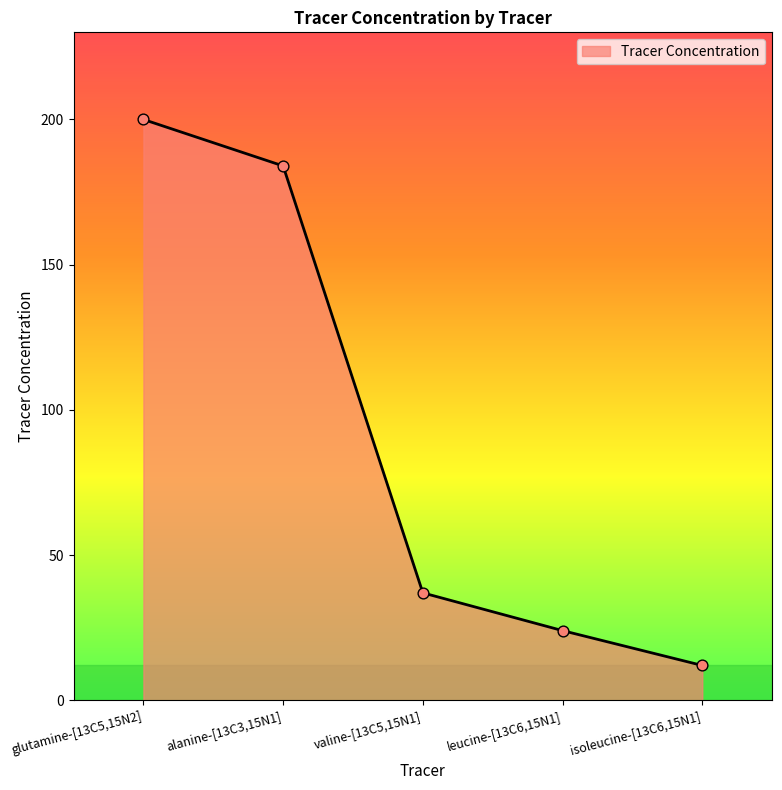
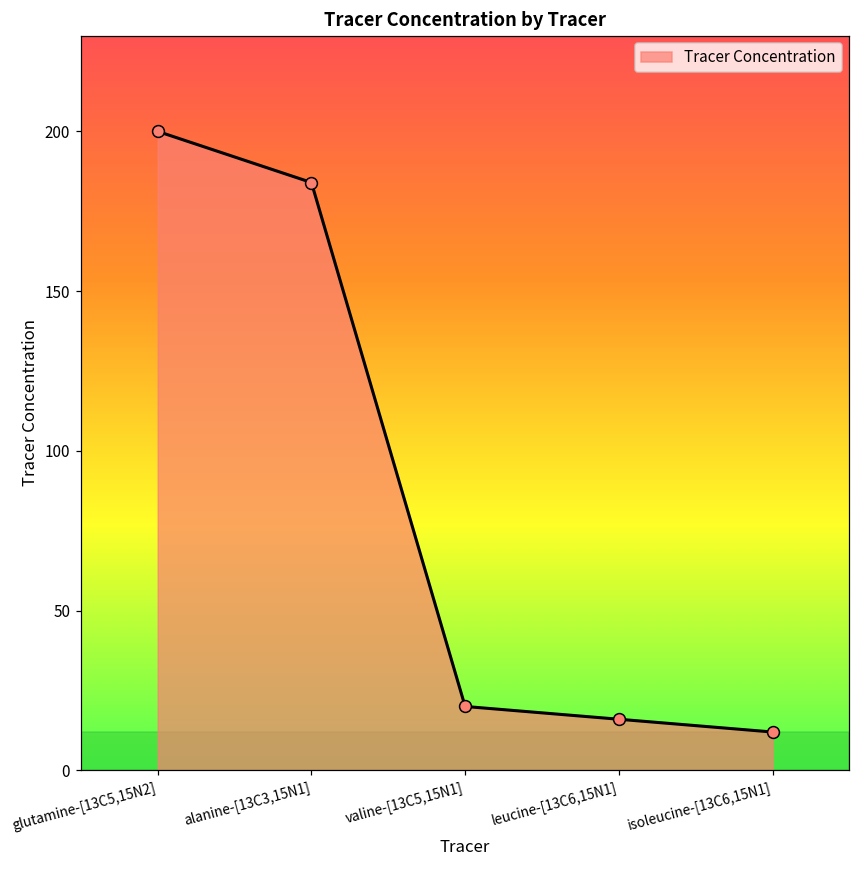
valine-[13C5,15N1]: 37 -> 20
leucine-[13C6,15N1]: 24 -> 16
